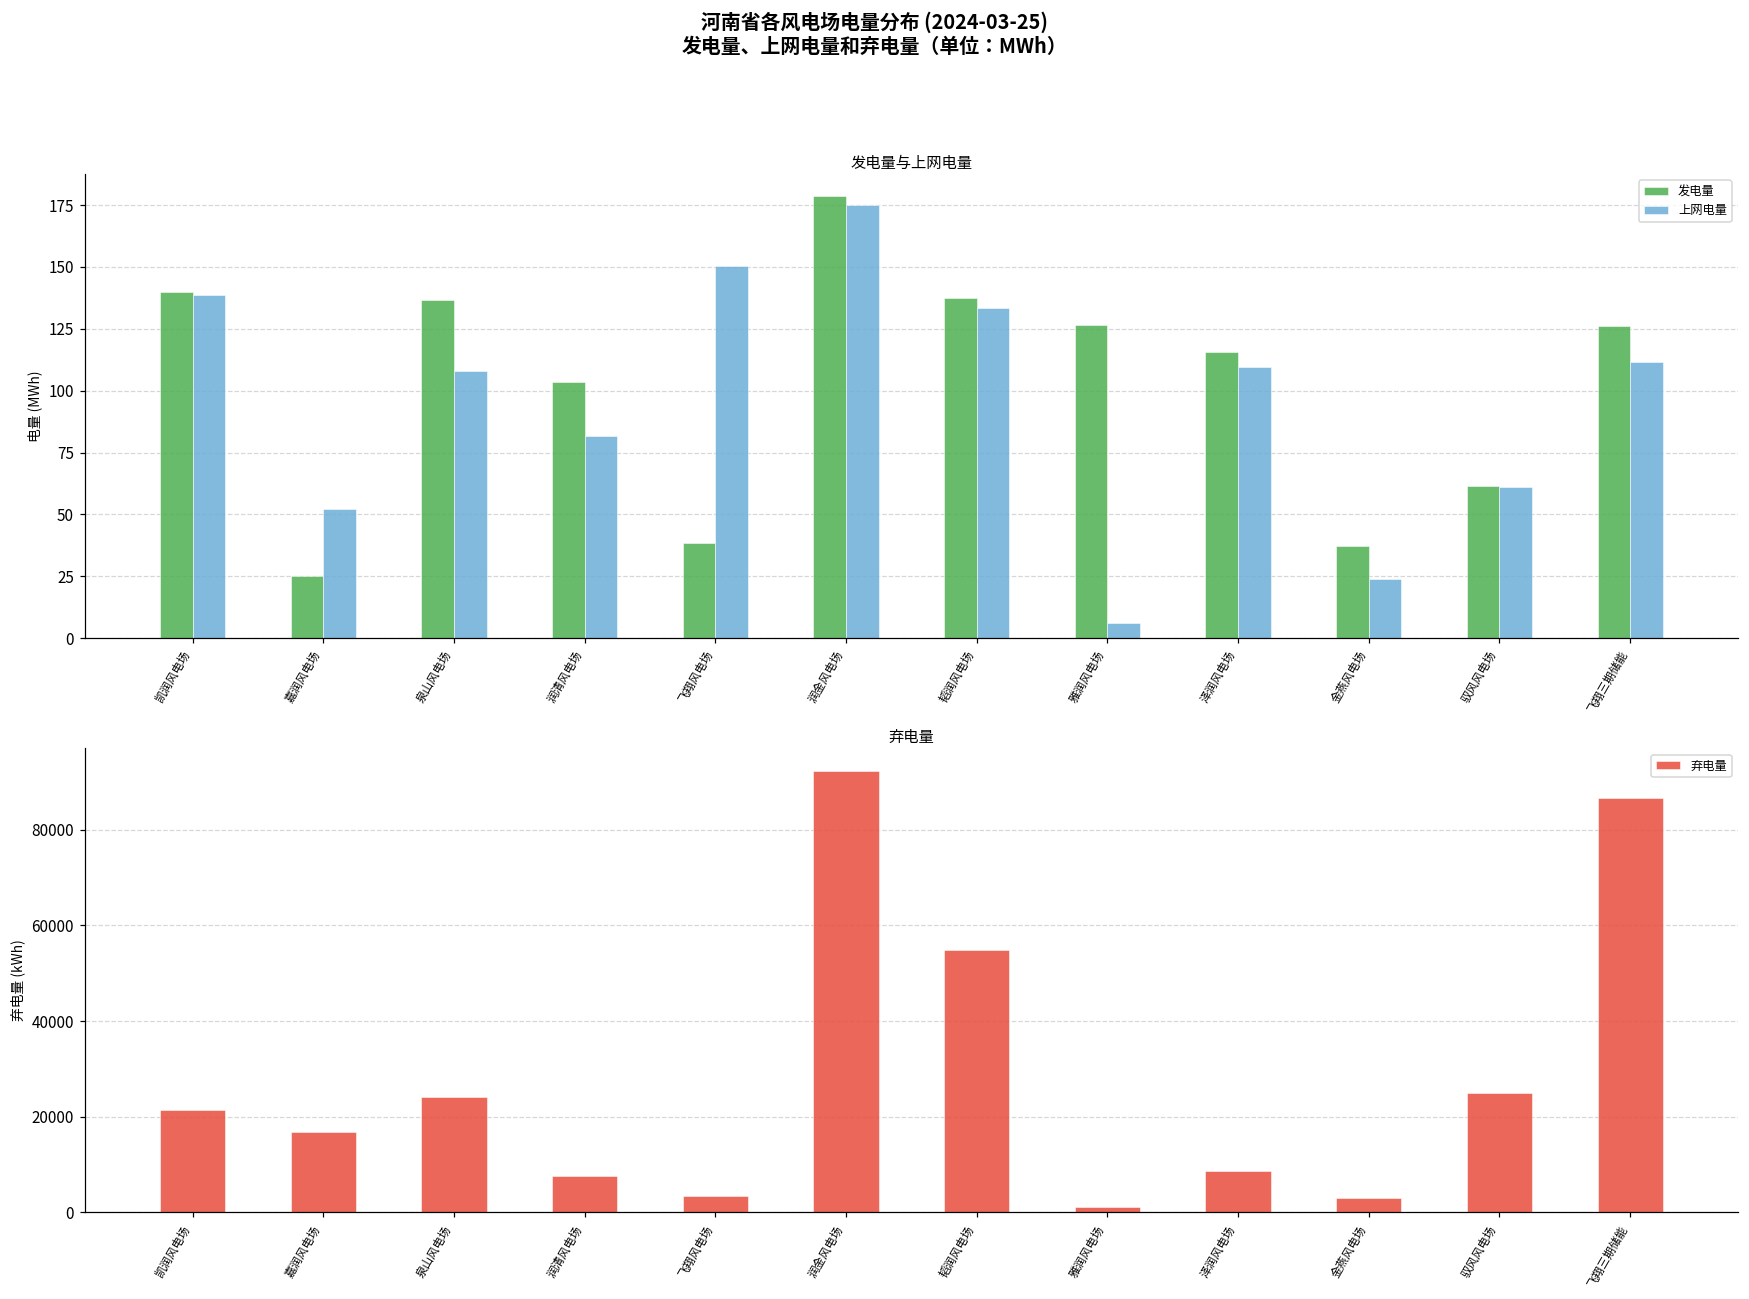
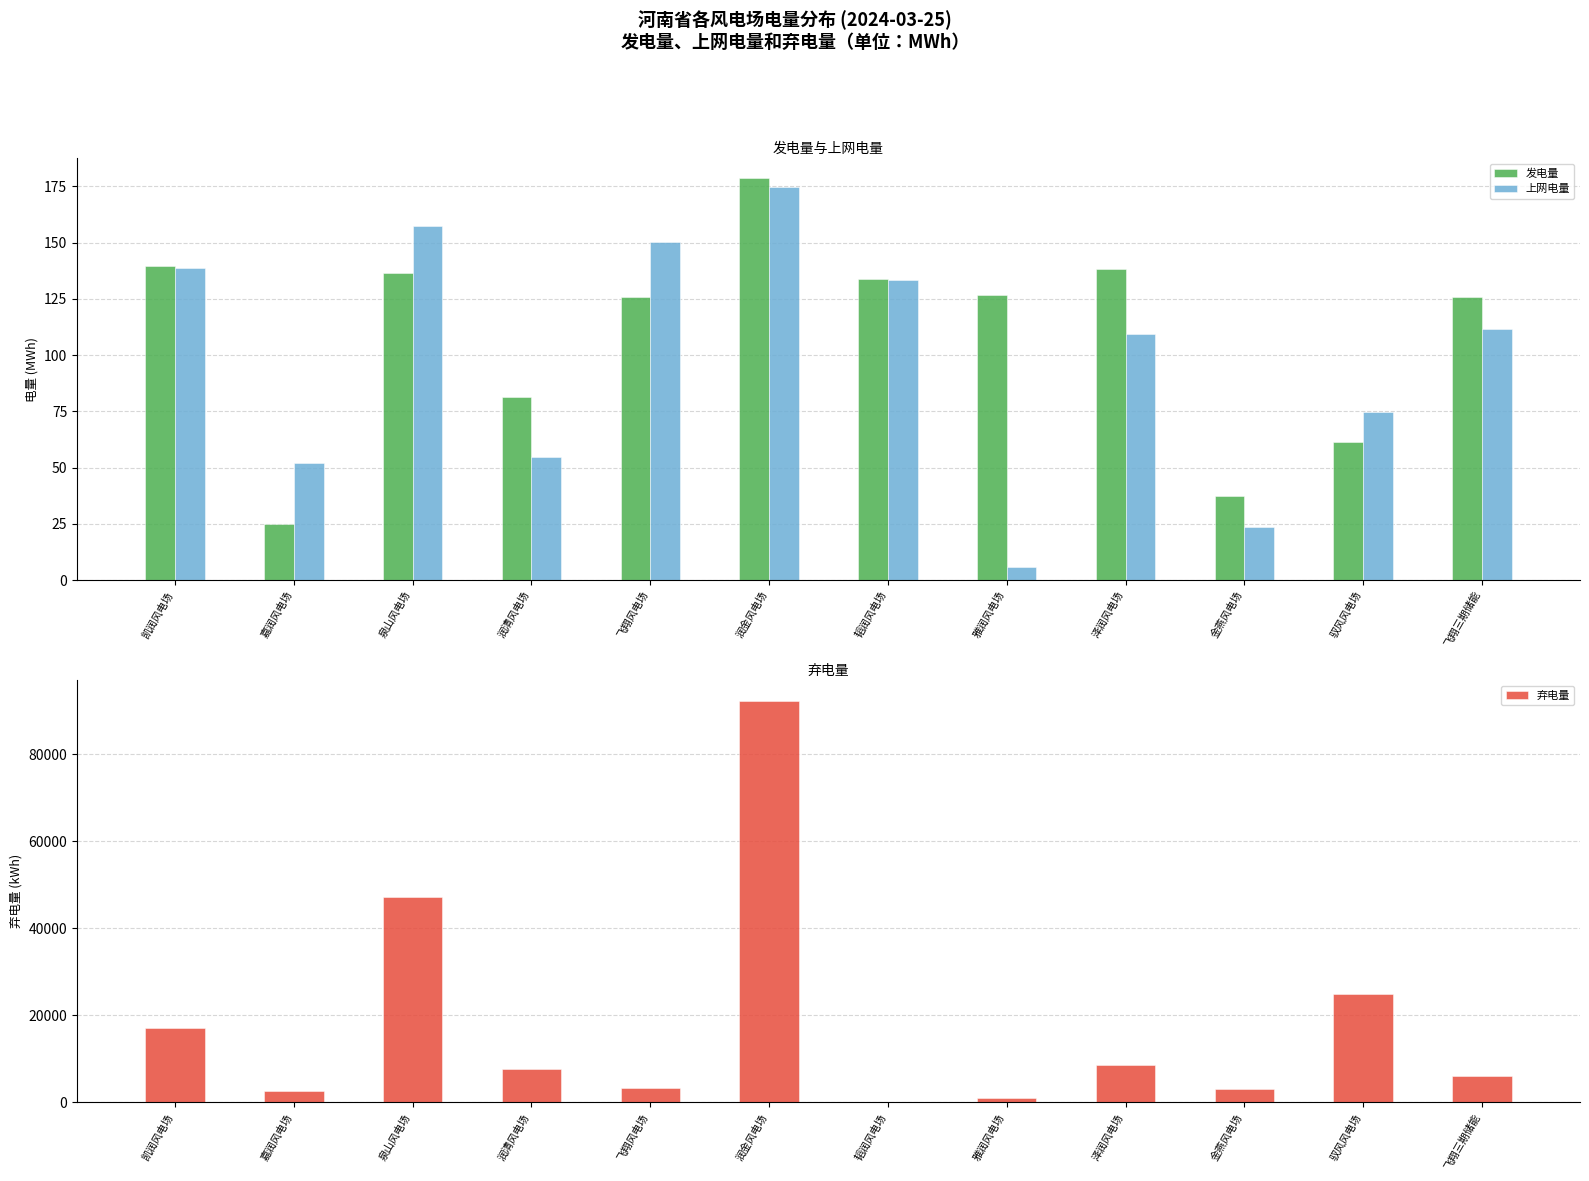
发电量与上网电量, 上网电量, 泉山风电场: 108 -> 157
发电量与上网电量, 发电量, 润清风电场: 103 -> 81
发电量与上网电量, 上网电量, 润清风电场: 82 -> 55
发电量与上网电量, 发电量, 飞翔风电场: 38 -> 126
发电量与上网电量, 发电量, 韬润风电场: 138 -> 134
发电量与上网电量, 发电量, 泽润风电场: 116 -> 138
发电量与上网电量, 上网电量, 驭风风电场: 61 -> 75
弃电量, 凯润风电场: 21000 -> 17000
弃电量, 嘉润风电场: 17000 -> 3000
弃电量, 泉山风电场: 24000 -> 47000
弃电量, 韬润风电场: 55000 -> 0
弃电量, 飞翔三期储能: 87000 -> 6000
